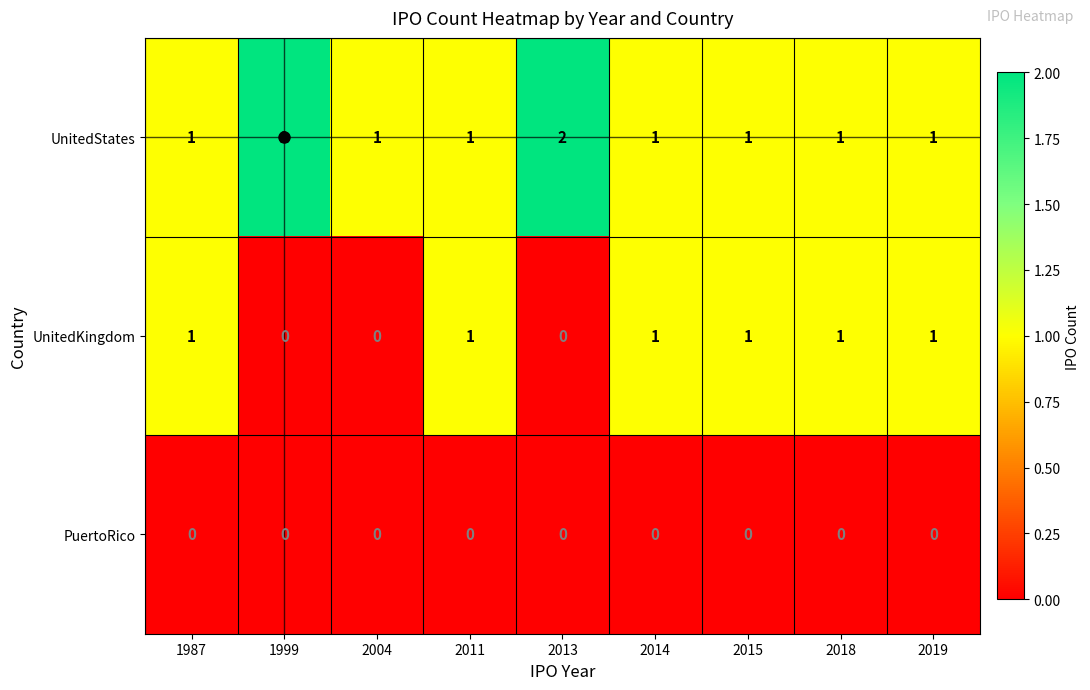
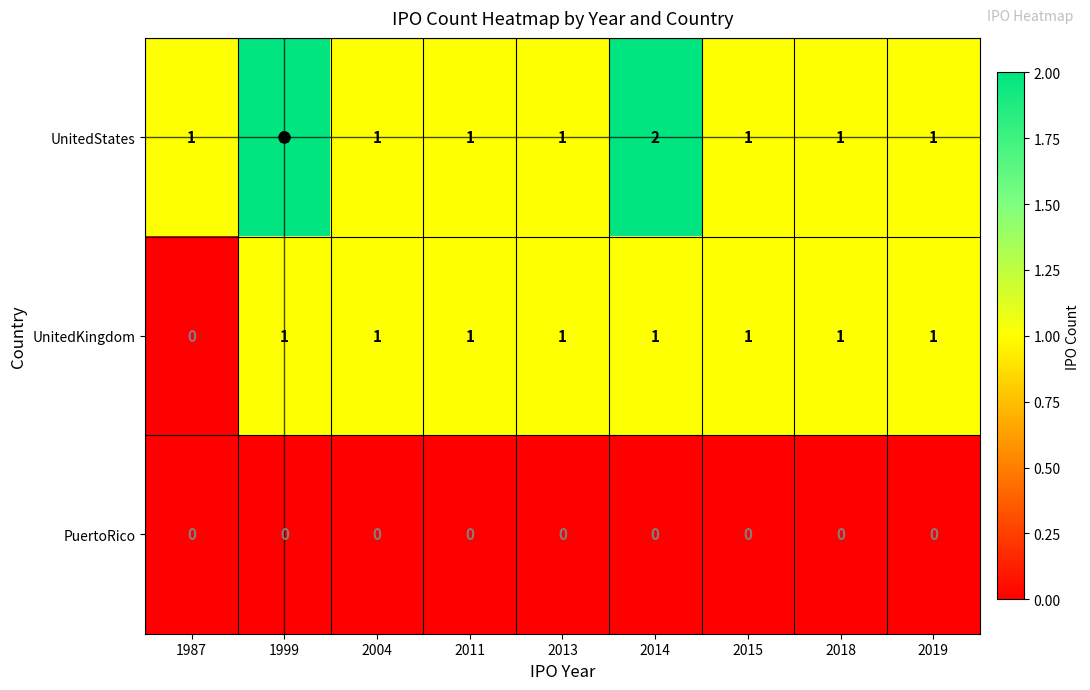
UnitedStates, 2013: 2 -> 1
UnitedStates, 2014: 1 -> 2
UnitedKingdom, 1987: 1 -> 0
UnitedKingdom, 1999: 0 -> 1
UnitedKingdom, 2004: 0 -> 1
UnitedKingdom, 2013: 0 -> 1
